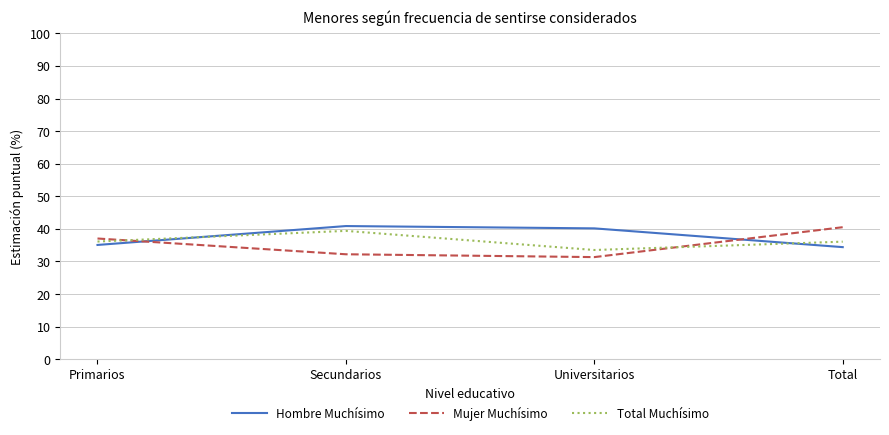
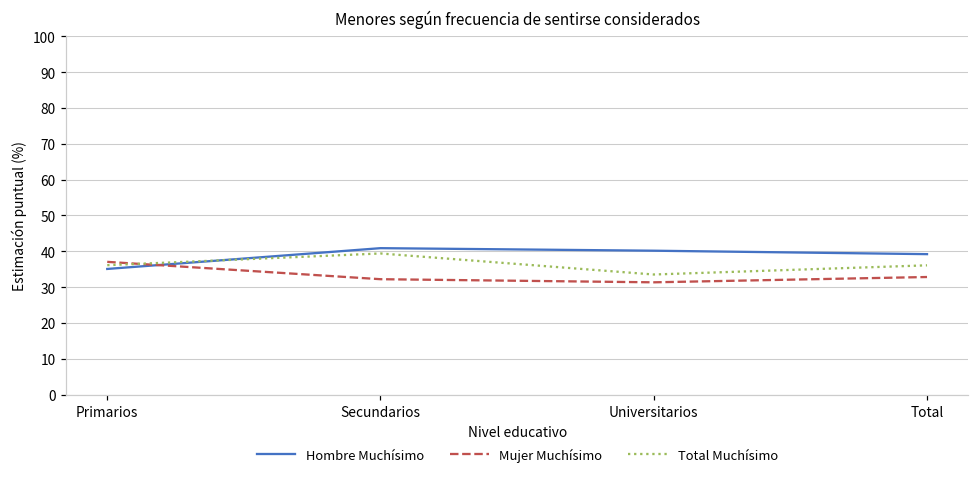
Hombre Muchísimo, Total: 34 -> 39
Mujer Muchísimo, Total: 41 -> 33
